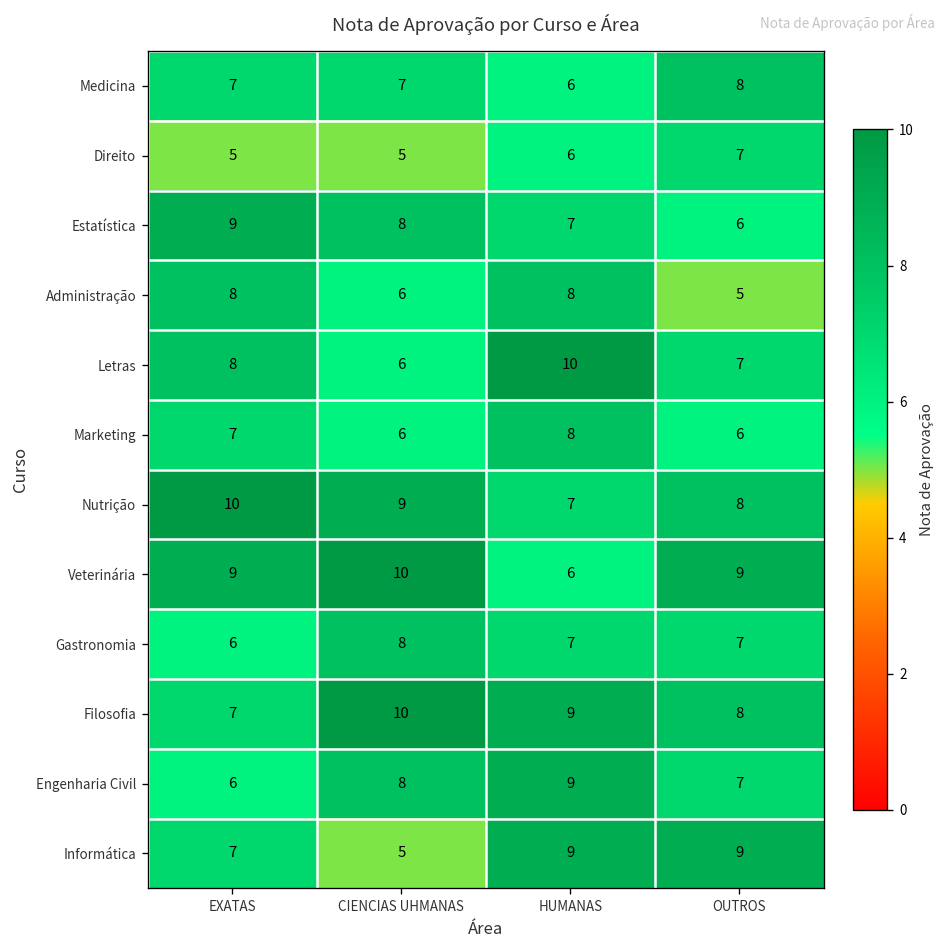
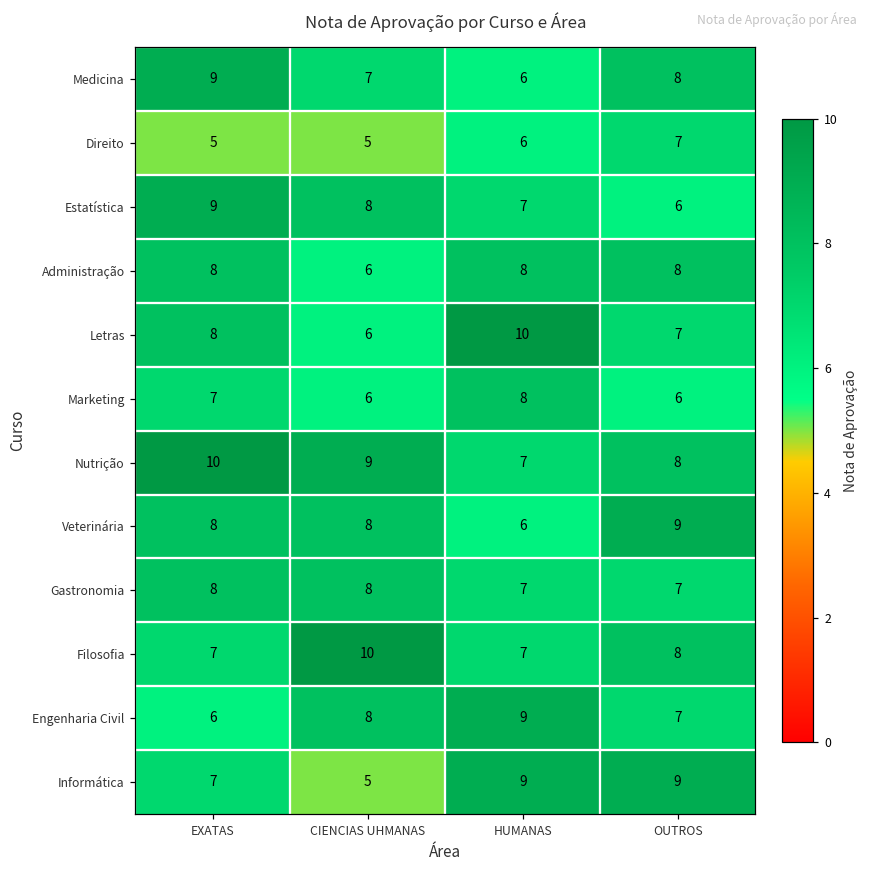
Medicina, EXATAS: 7 -> 9
Administração, OUTROS: 5 -> 8
Veterinária, EXATAS: 9 -> 8
Veterinária, CIENCIAS UHMANAS: 10 -> 8
Gastronomia, EXATAS: 6 -> 8
Filosofia, HUMANAS: 9 -> 7
